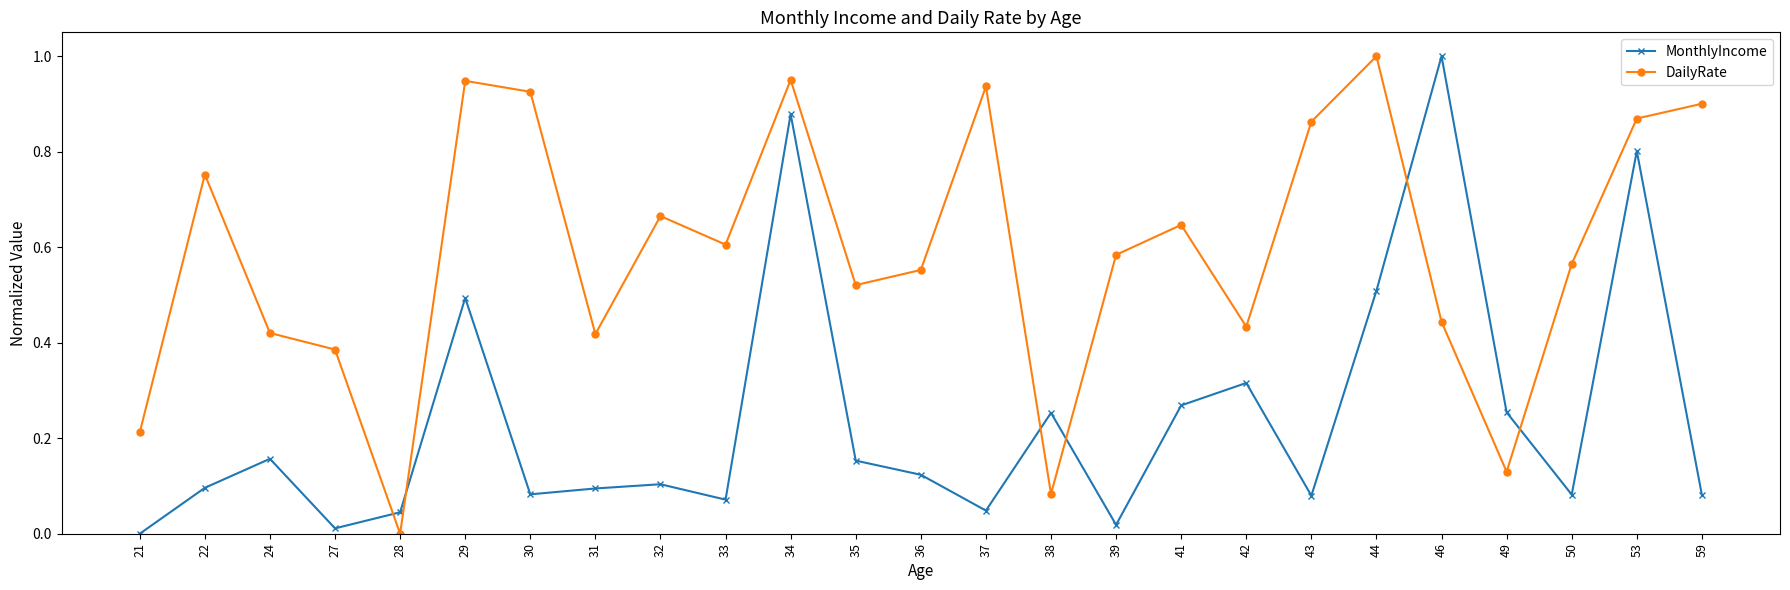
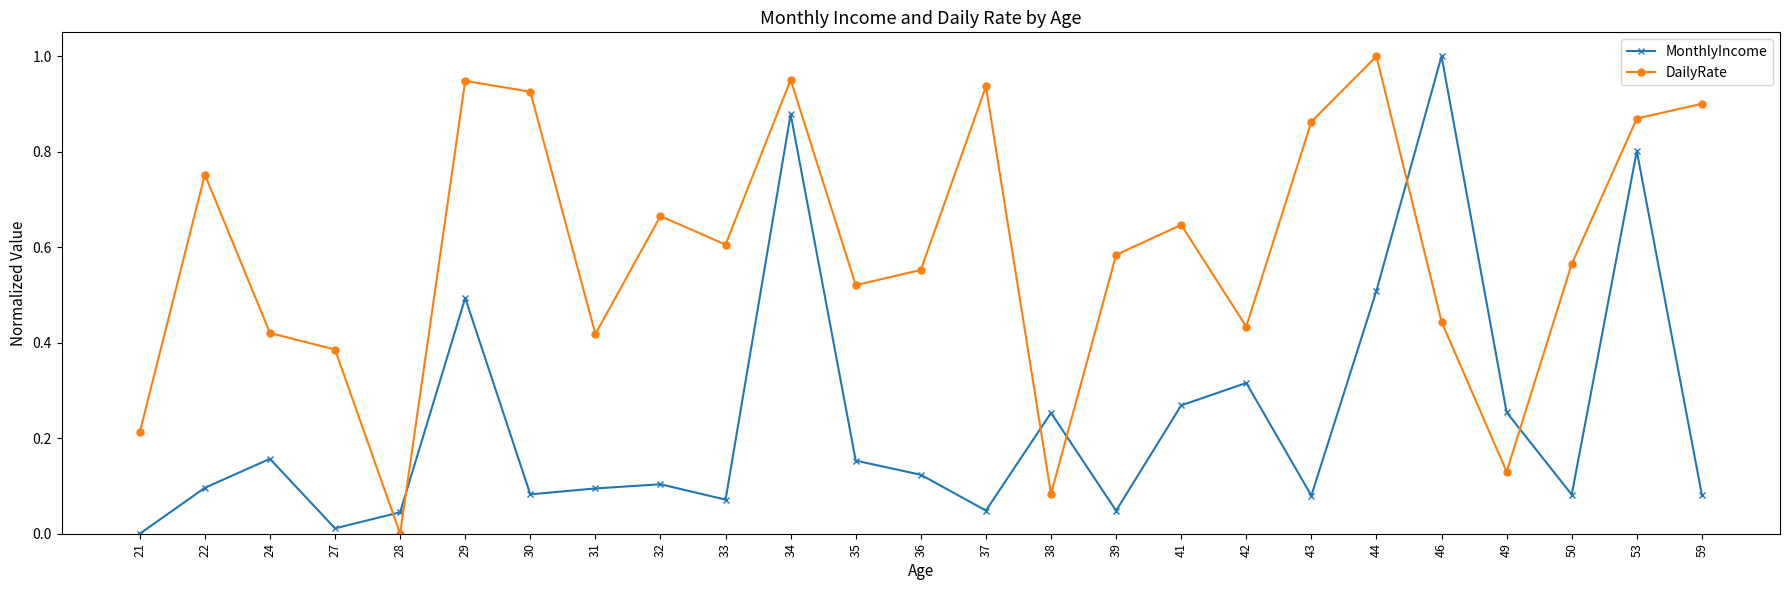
MonthlyIncome, 39: 0.02 -> 0.05
